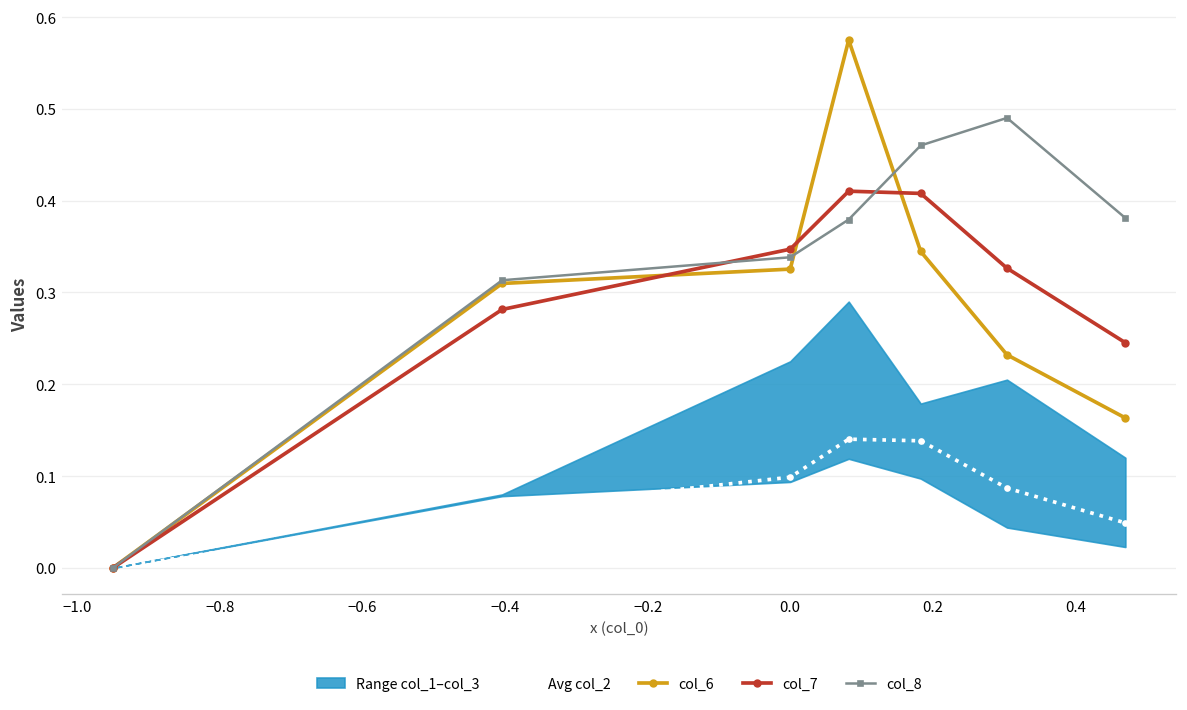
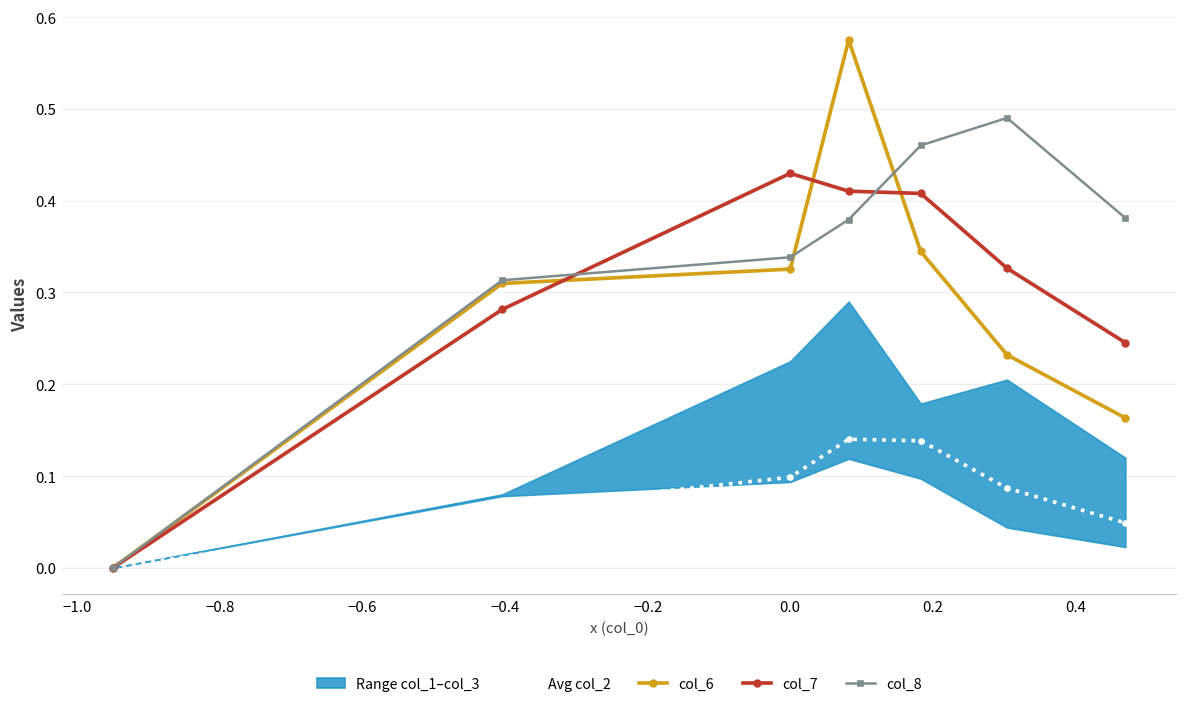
col_7, 0.0: 0.35 -> 0.43
